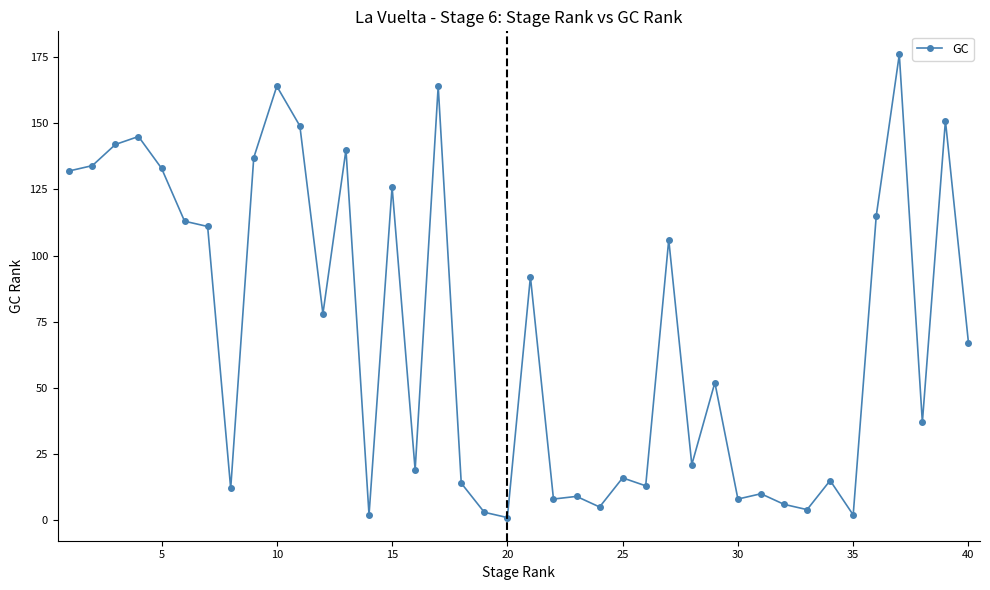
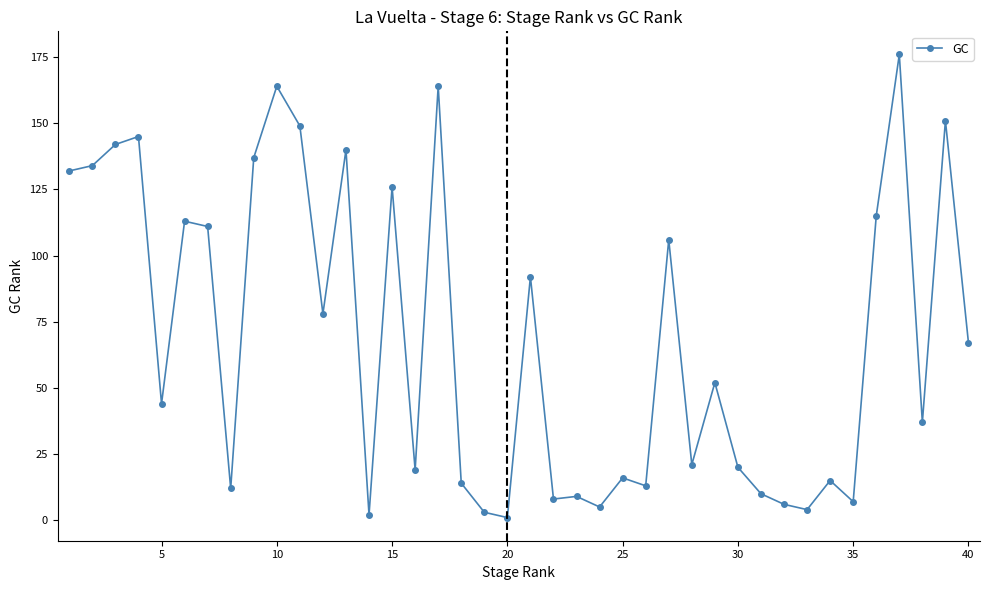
5: 133 -> 44
30: 8 -> 20
35: 2 -> 7
